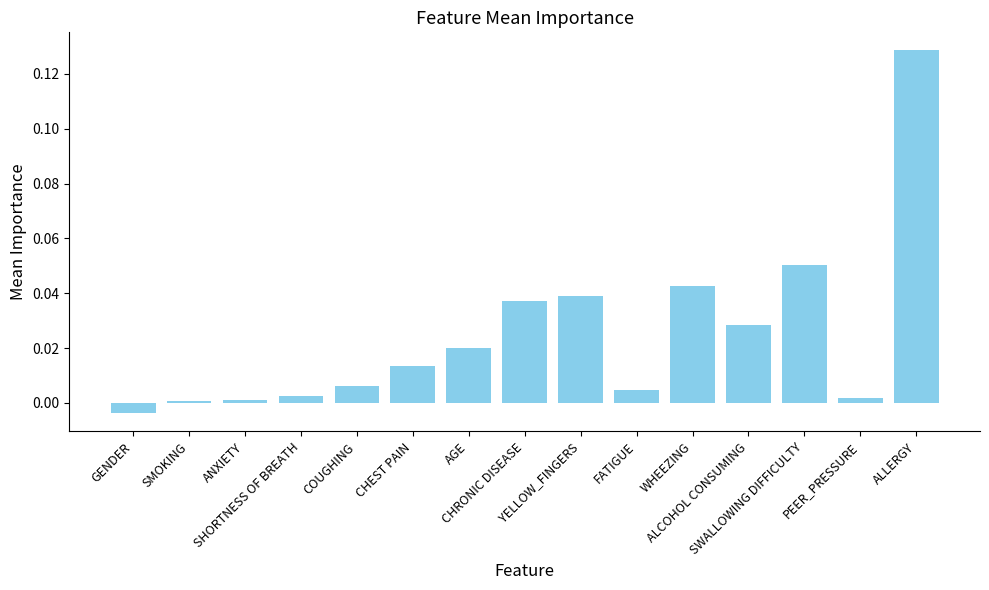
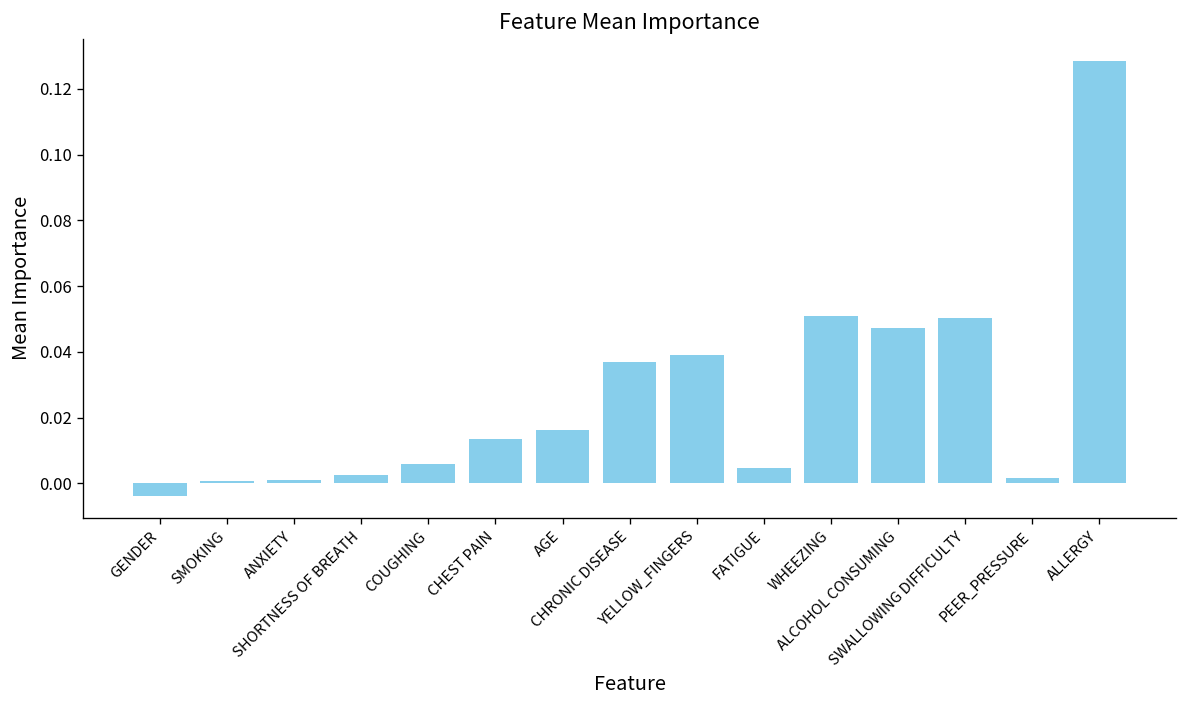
AGE: 0.020 -> 0.016
WHEEZING: 0.043 -> 0.051
ALCOHOL CONSUMING: 0.028 -> 0.047
